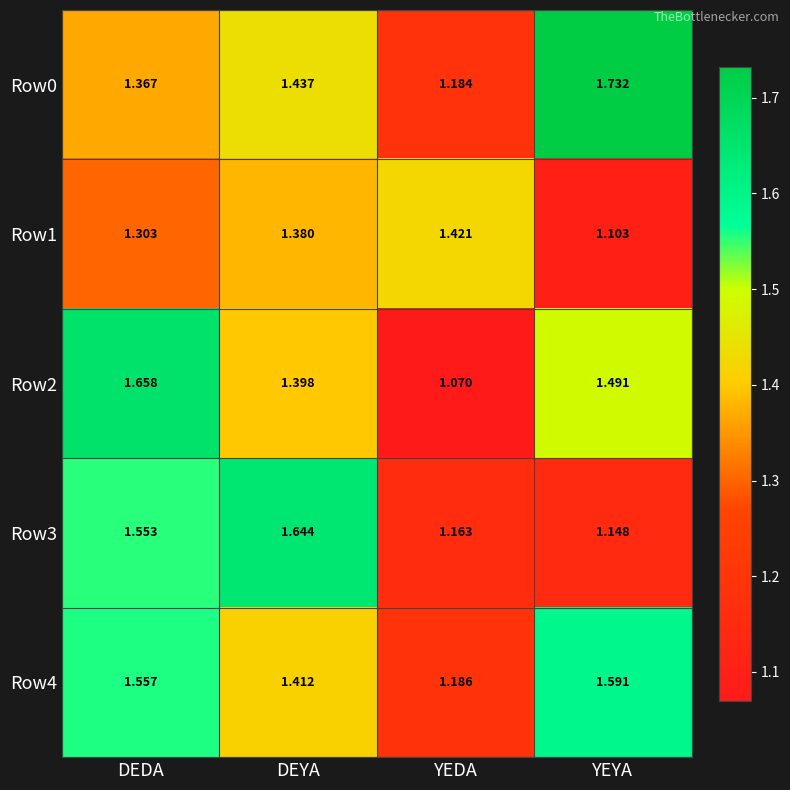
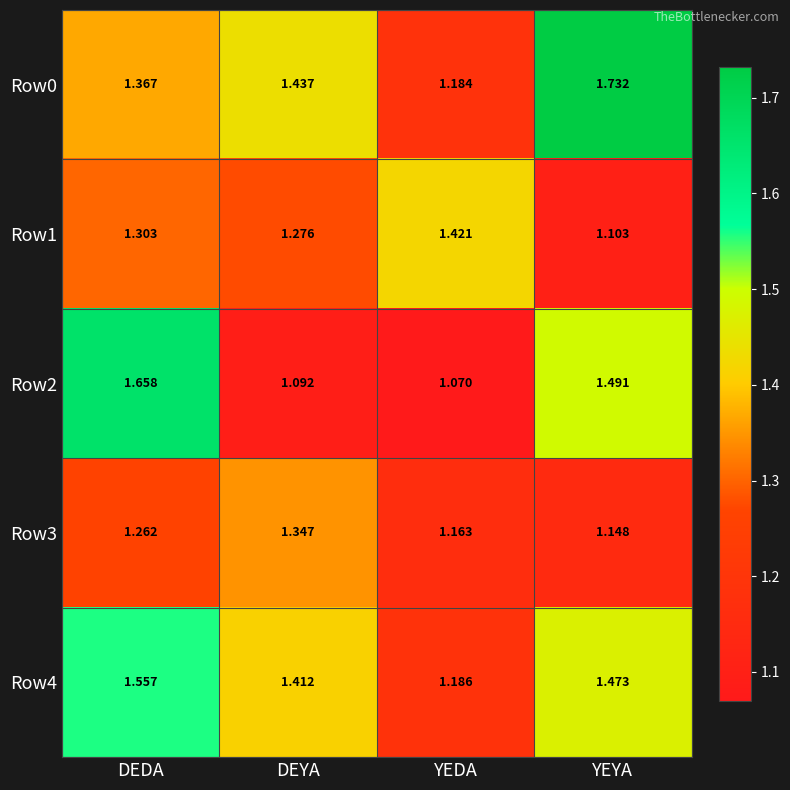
Row1, DEYA: 1.380 -> 1.276
Row2, DEYA: 1.398 -> 1.092
Row3, DEDA: 1.553 -> 1.262
Row3, DEYA: 1.644 -> 1.347
Row4, YEYA: 1.591 -> 1.473
